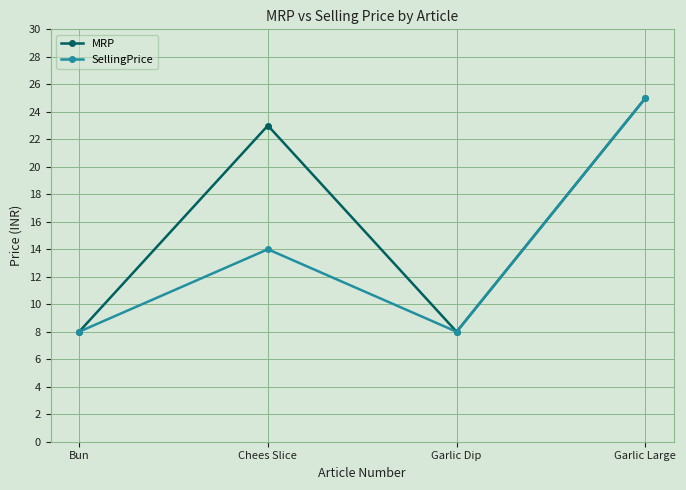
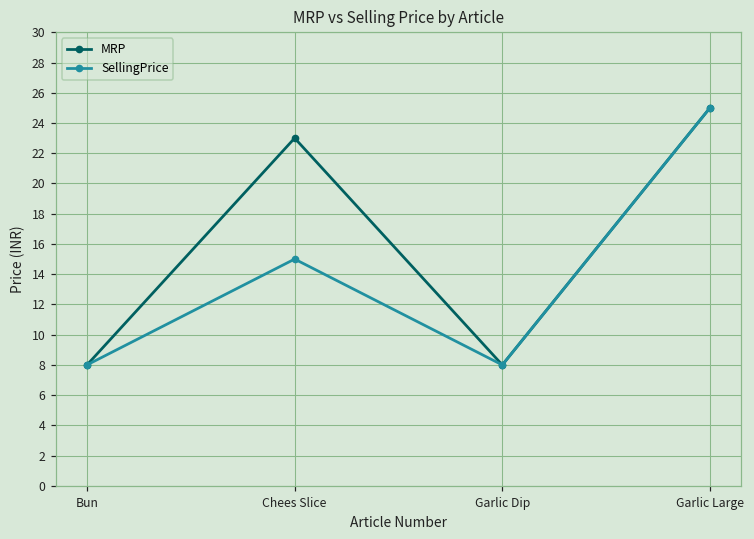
SellingPrice, Chees Slice: 14 -> 15
